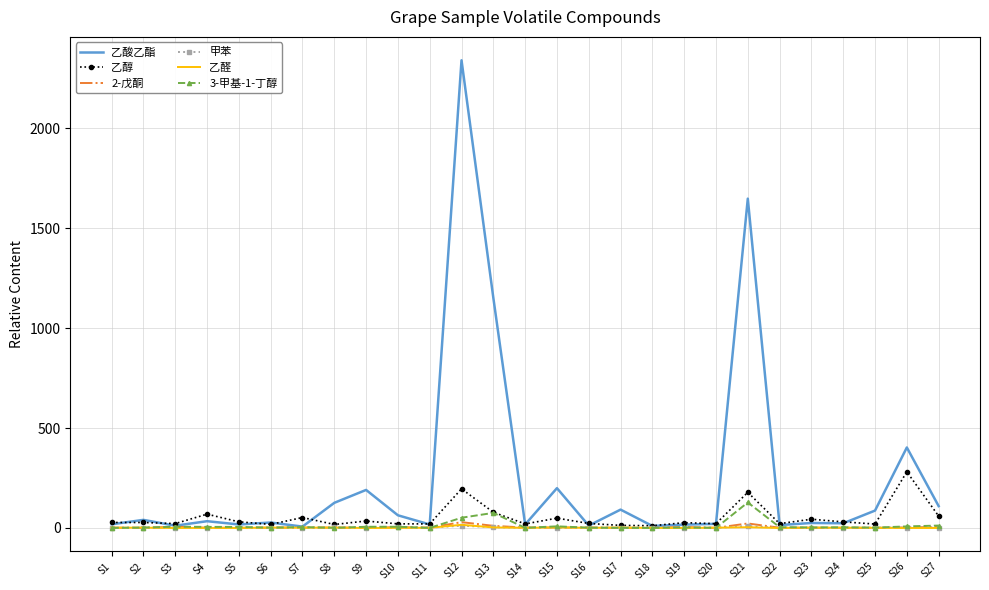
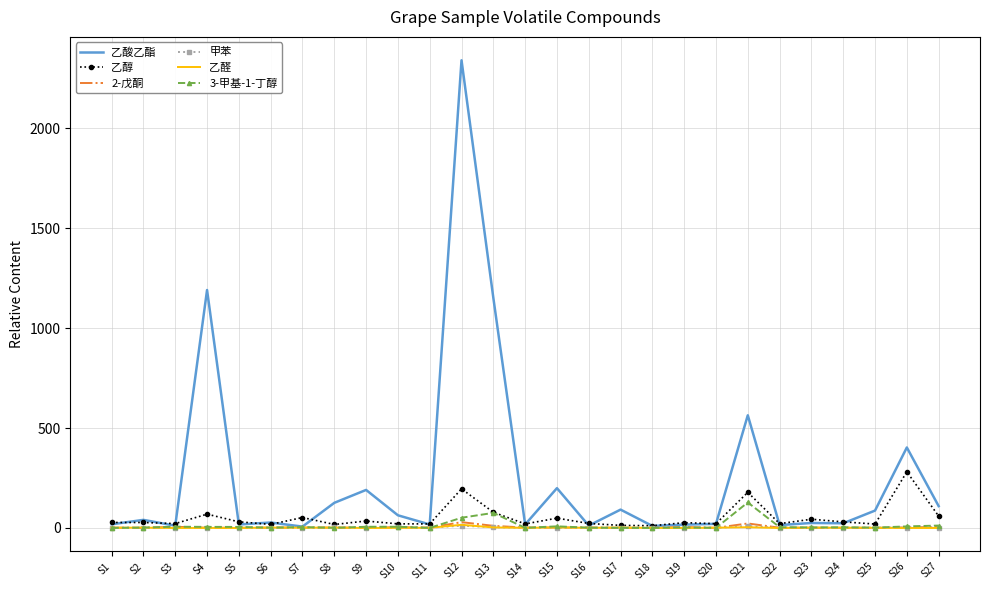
乙酸乙酯, S4: 30 -> 1190
乙酸乙酯, S21: 1650 -> 560
